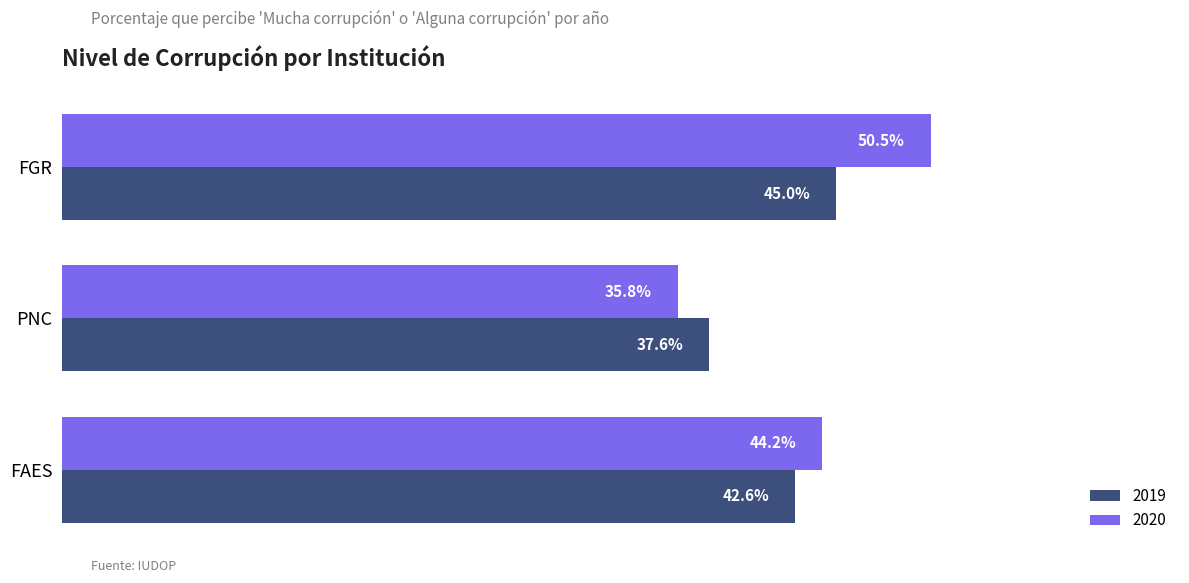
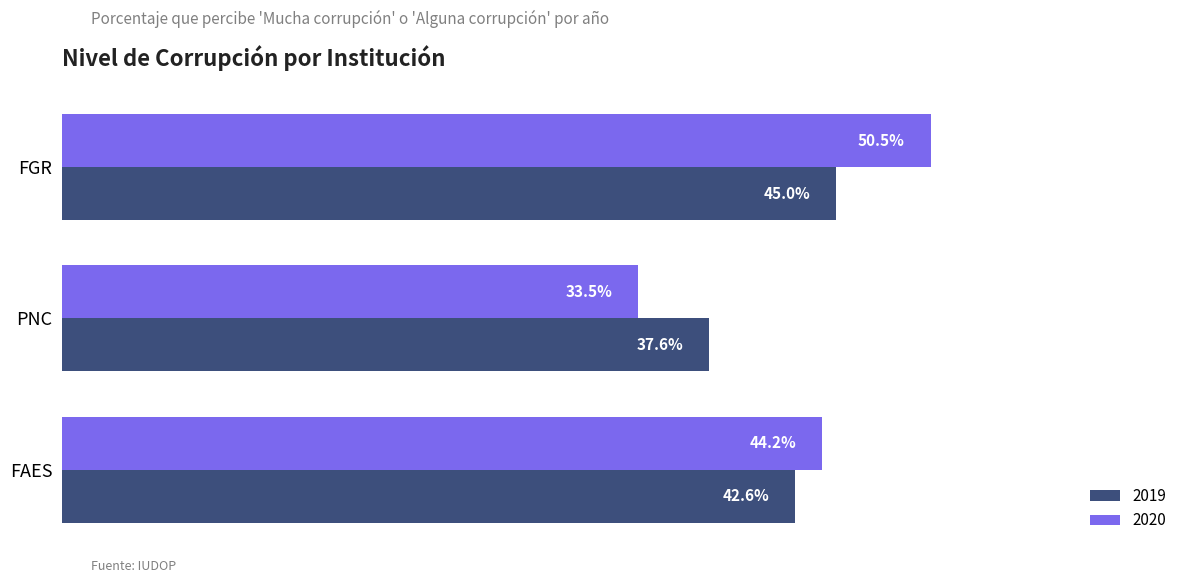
2020, PNC: 35.8% -> 33.5%
